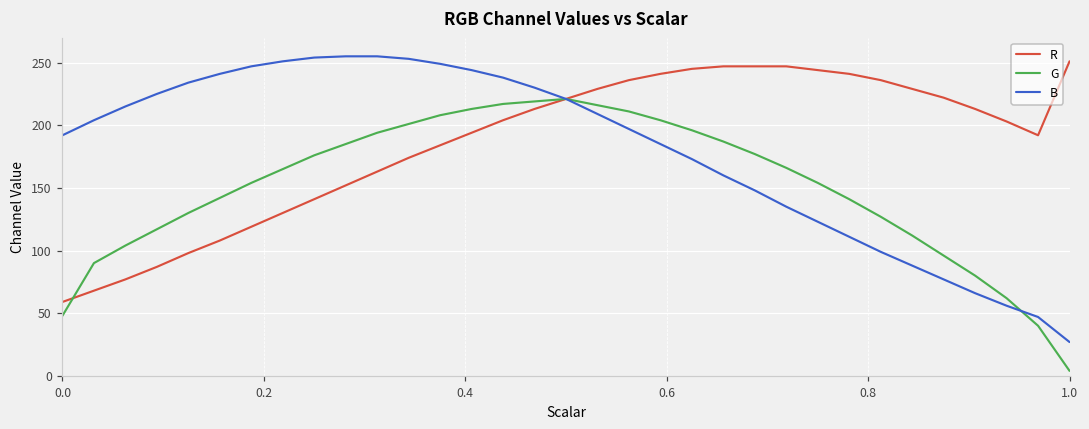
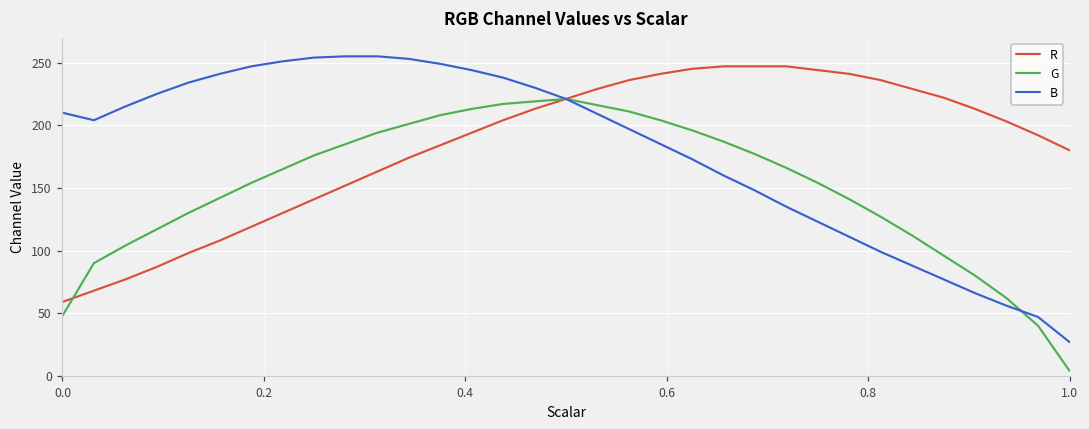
B, 0.0: 192 -> 210
R, 1.0: 251 -> 180
